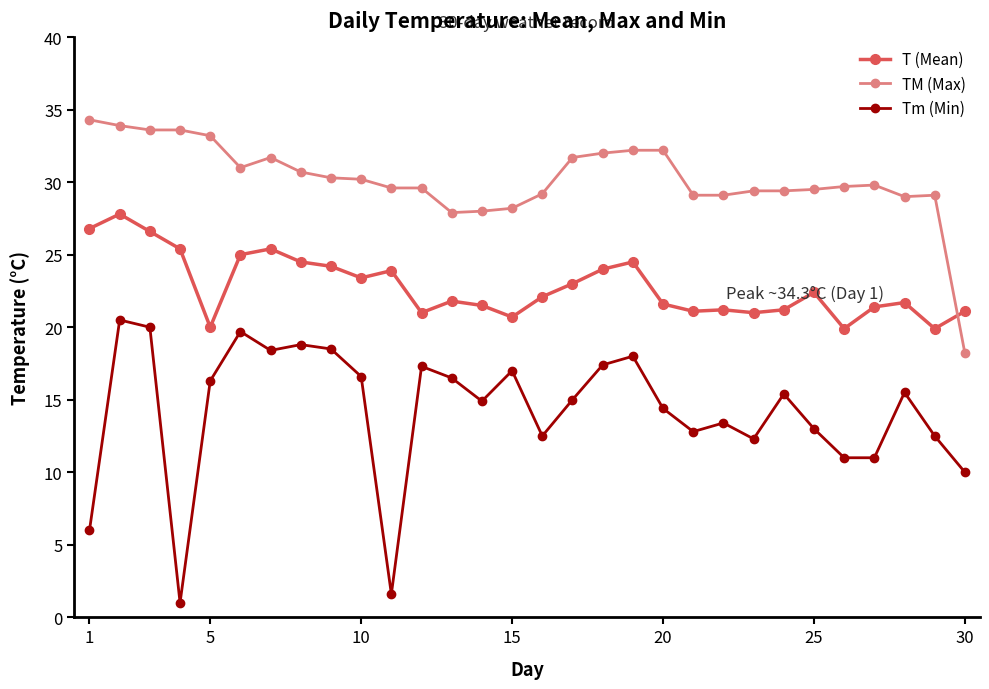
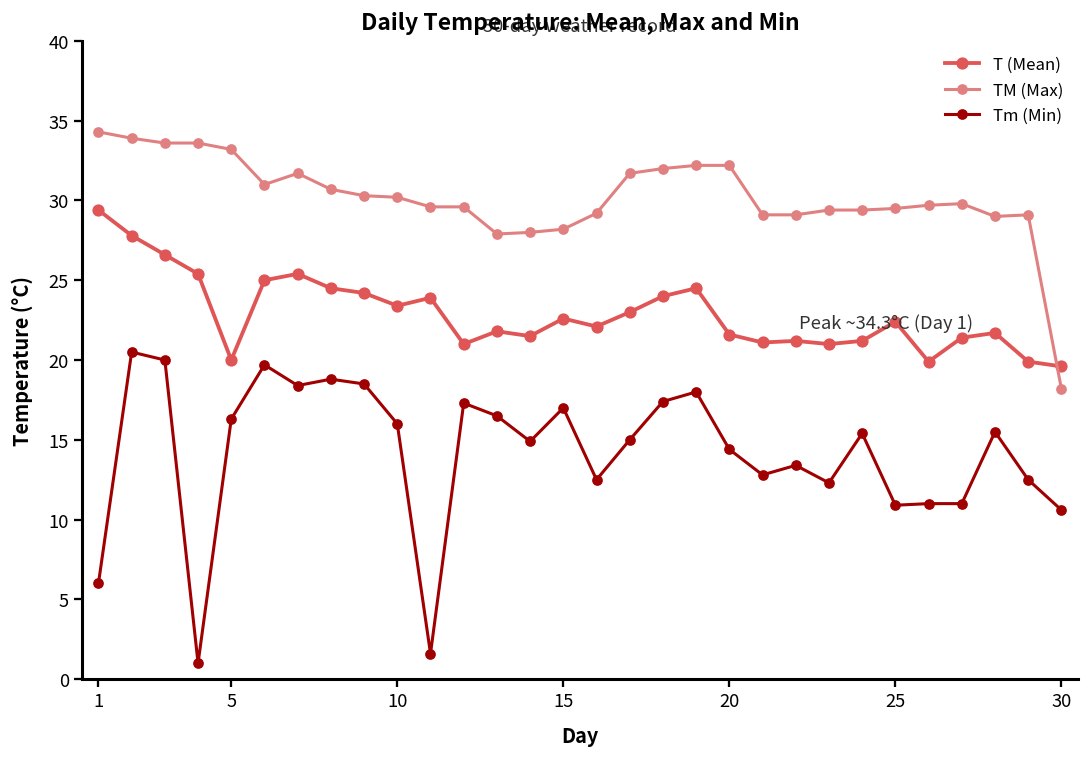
T (Mean), 1: 26.8 -> 29.4
Tm (Min), 10: 16.6 -> 16.0
T (Mean), 15: 20.7 -> 22.6
Tm (Min), 25: 13.0 -> 10.9
T (Mean), 30: 21.1 -> 19.6
Tm (Min), 30: 10.0 -> 10.6
